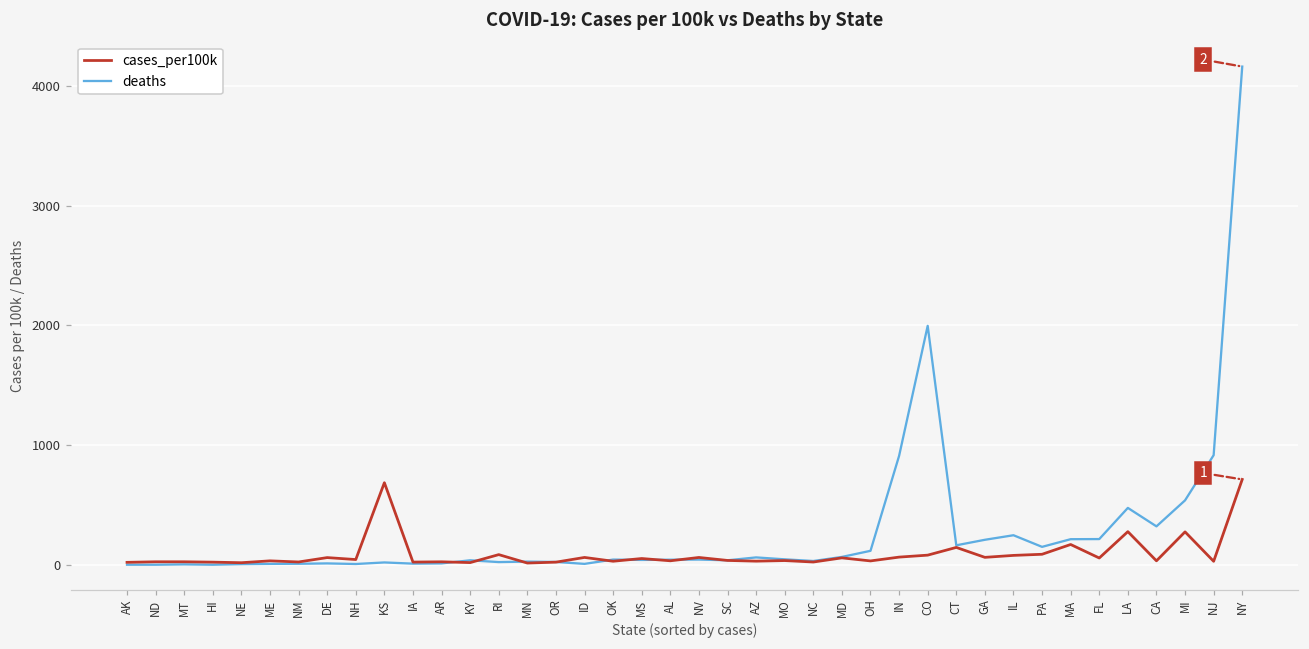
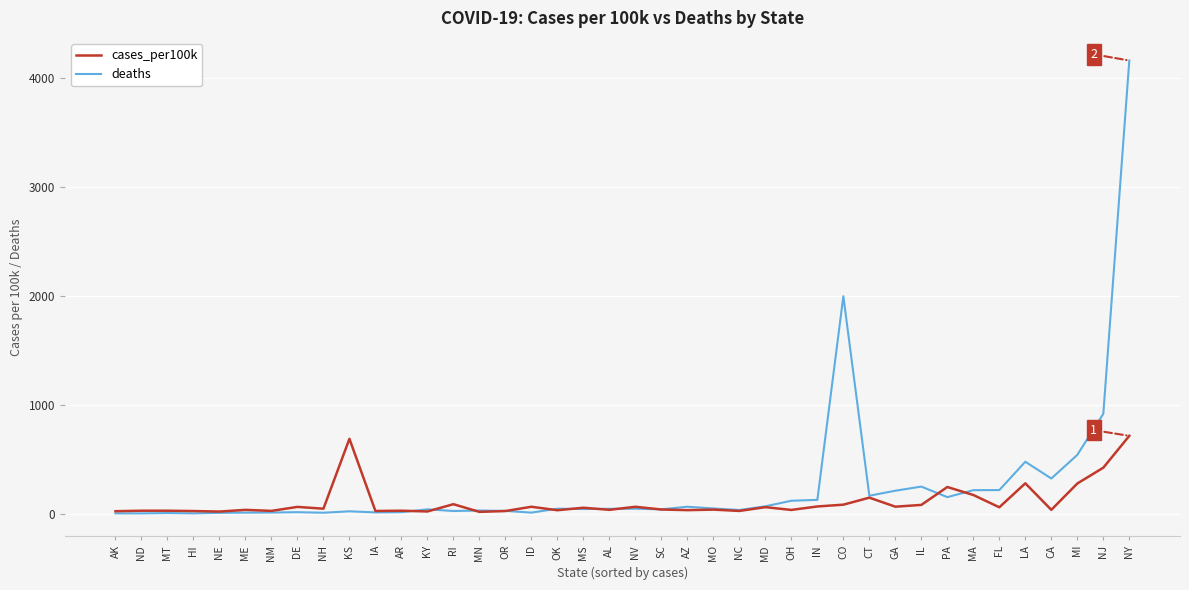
deaths, IN: 910 -> 130
cases_per100k, PA: 90 -> 250
cases_per100k, NJ: 30 -> 420
